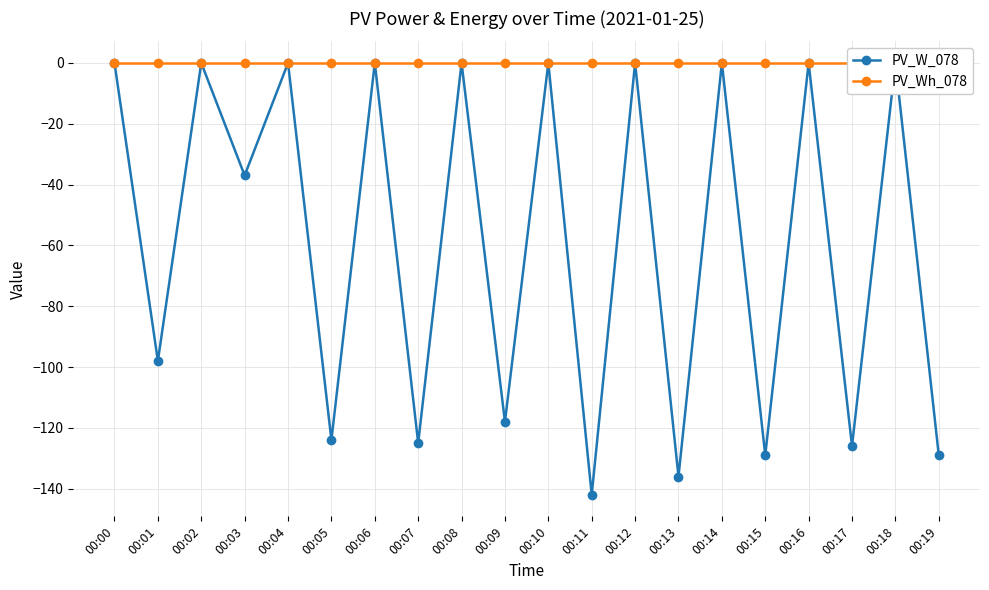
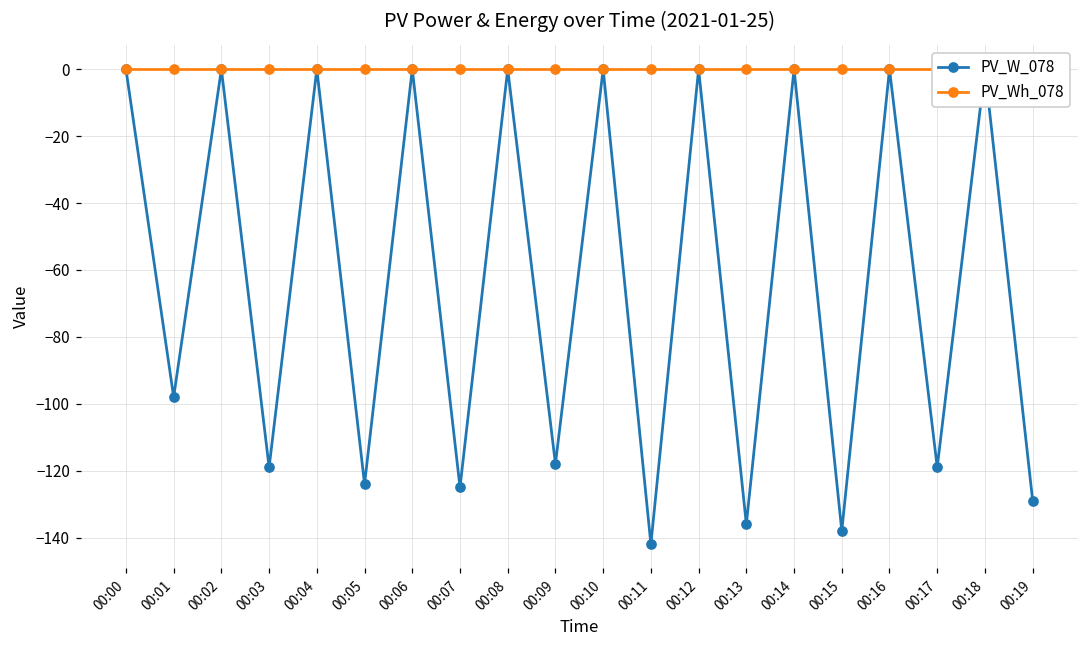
PV_W_078, 00:03: -37 -> -119
PV_W_078, 00:15: -129 -> -138
PV_W_078, 00:17: -126 -> -119
